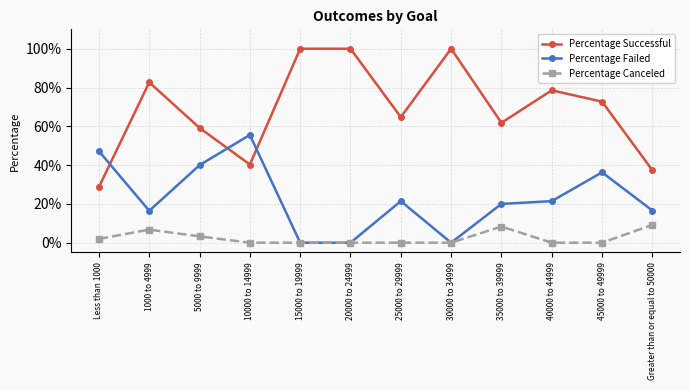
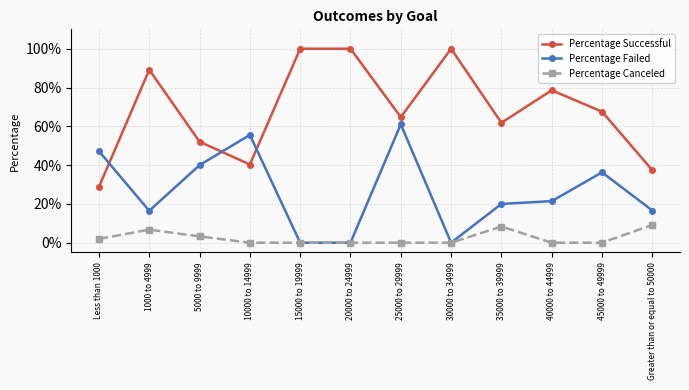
Percentage Successful, 1000 to 4999: 83% -> 89%
Percentage Successful, 5000 to 9999: 59% -> 52%
Percentage Failed, 25000 to 29999: 21% -> 61%
Percentage Successful, 45000 to 49999: 73% -> 68%
